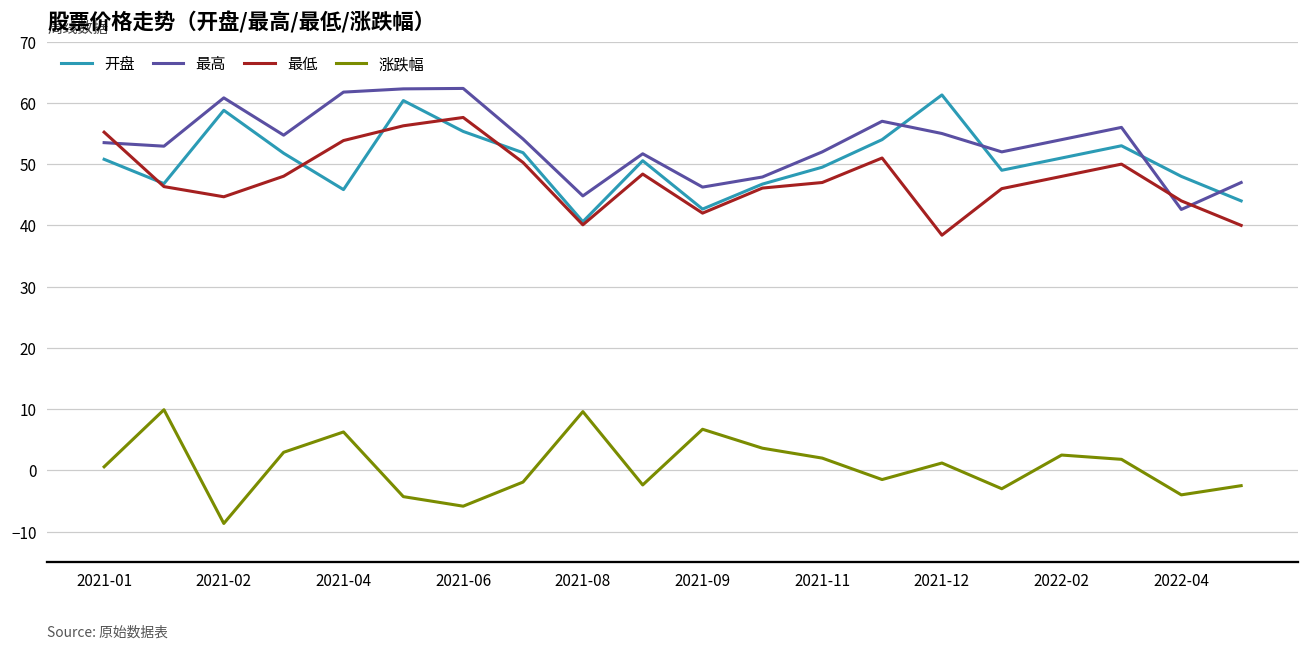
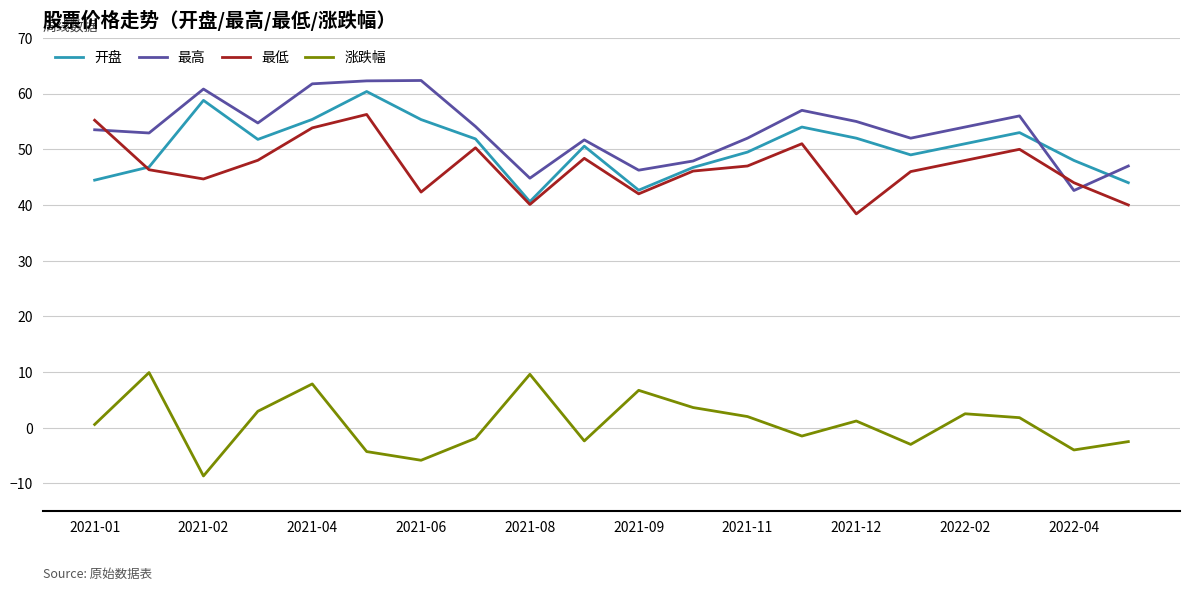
开盘, 2021-01: 51 -> 44
开盘, 2021-04: 46 -> 55
涨跌幅, 2021-04: 6 -> 8
最低, 2021-06: 58 -> 42
开盘, 2021-12: 61 -> 52
